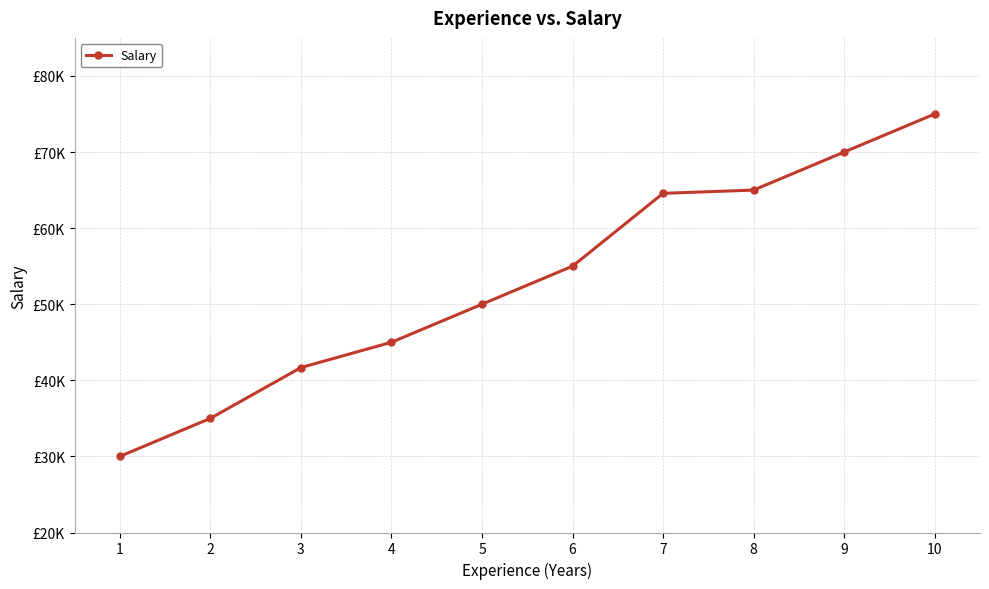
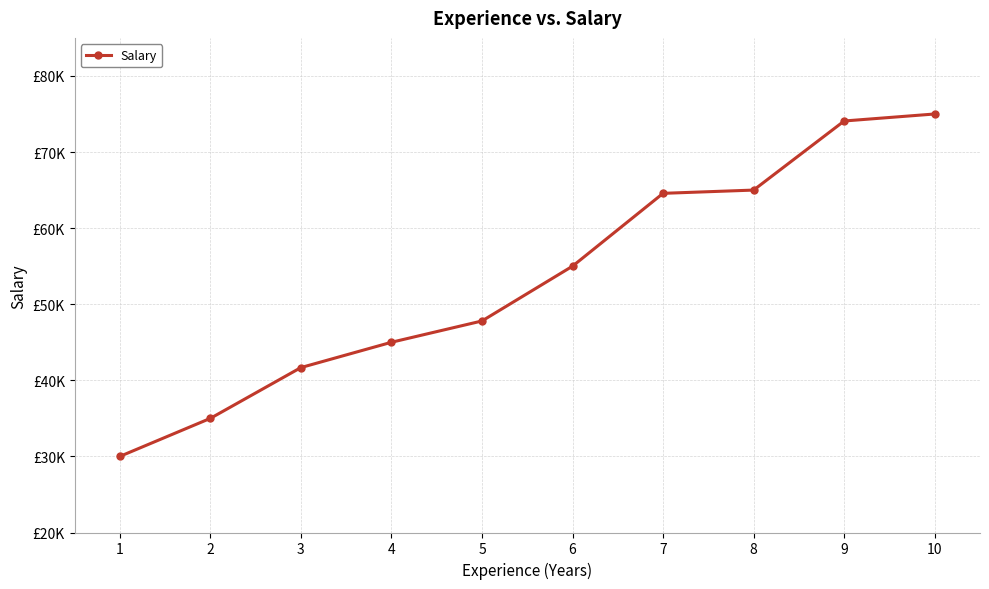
5: £50000 -> £48000
9: £70000 -> £74000
